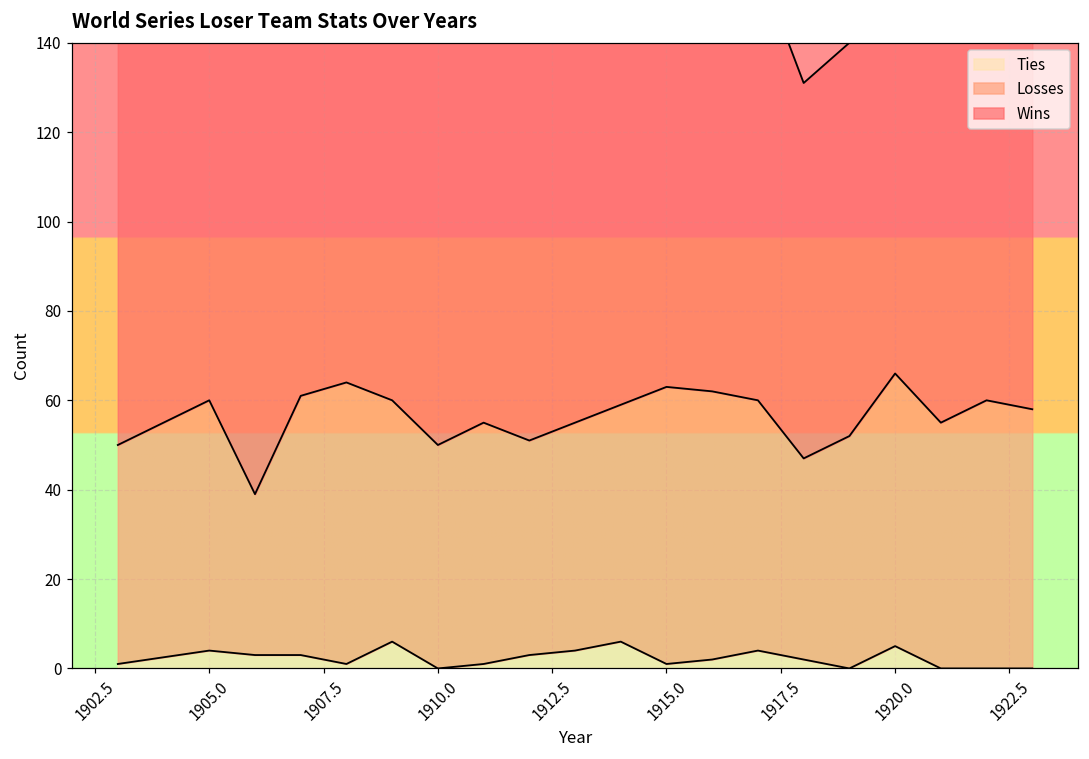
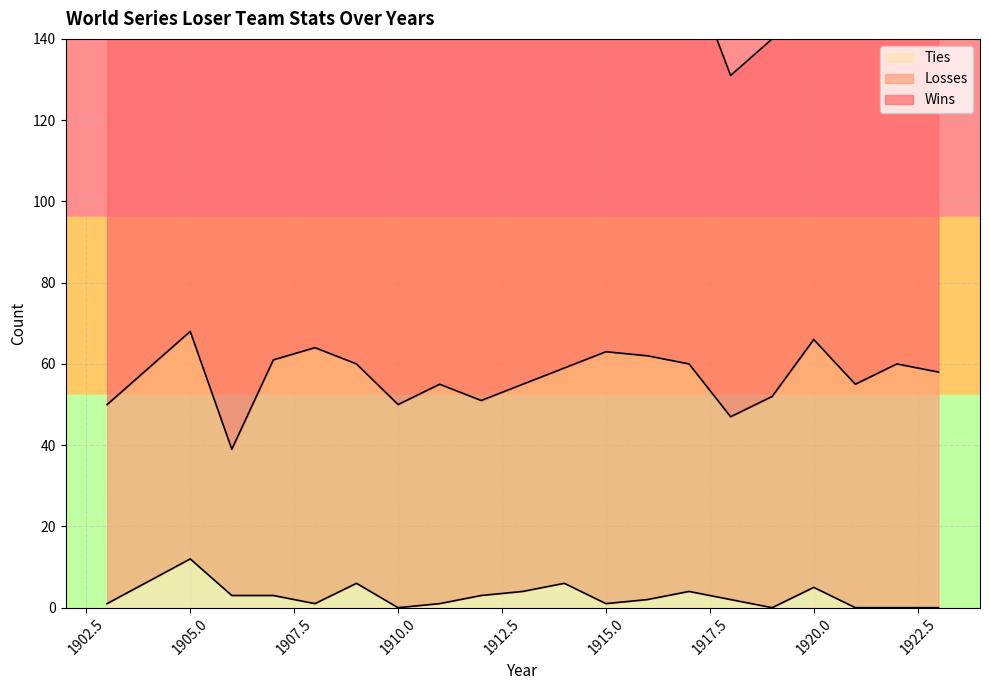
Ties, 1905.0: 4 -> 12
